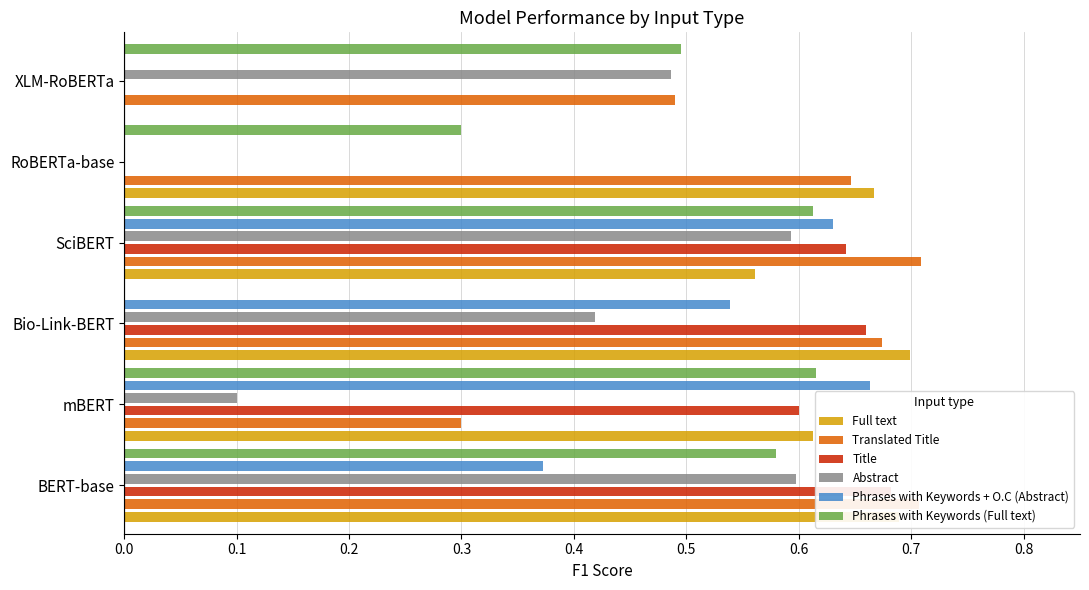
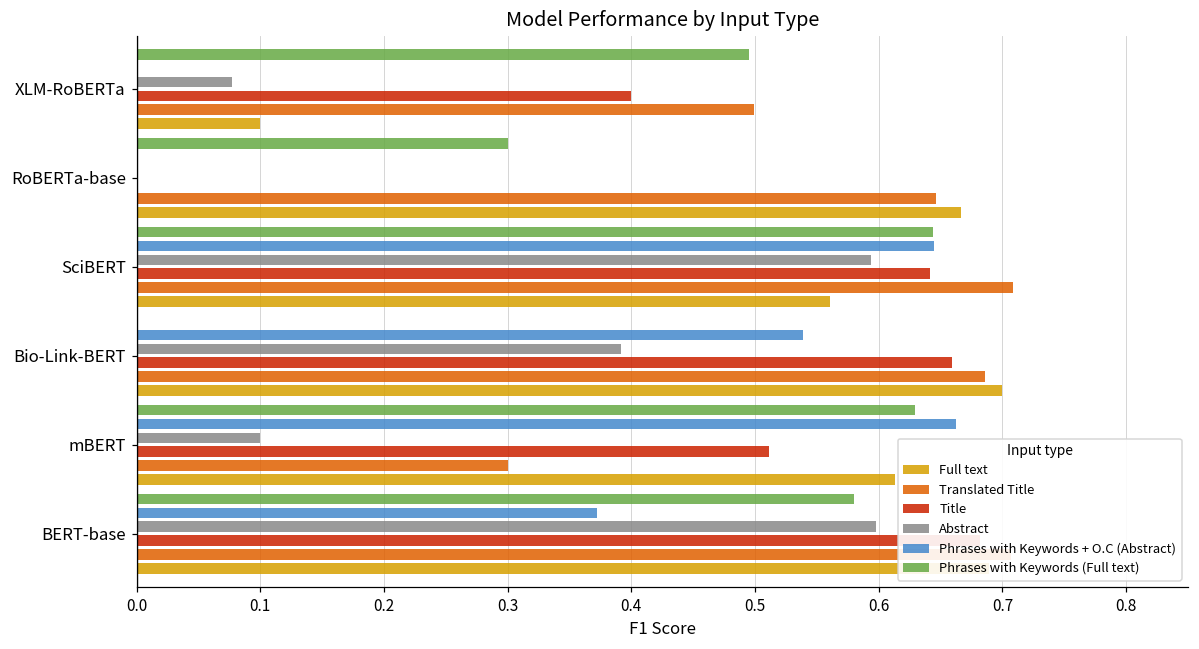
Abstract, XLM-RoBERTa: 0.486 -> 0.077
Title, XLM-RoBERTa: 0.0 -> 0.4
Translated Title, XLM-RoBERTa: 0.490 -> 0.499
Full text, XLM-RoBERTa: 0.0 -> 0.1
Phrases with Keywords (Full text), SciBERT: 0.612 -> 0.644
Phrases with Keywords + O.C (Abstract), SciBERT: 0.630 -> 0.644
Abstract, Bio-Link-BERT: 0.419 -> 0.391
Translated Title, Bio-Link-BERT: 0.674 -> 0.686
Phrases with Keywords (Full text), mBERT: 0.615 -> 0.629
Title, mBERT: 0.601 -> 0.512
